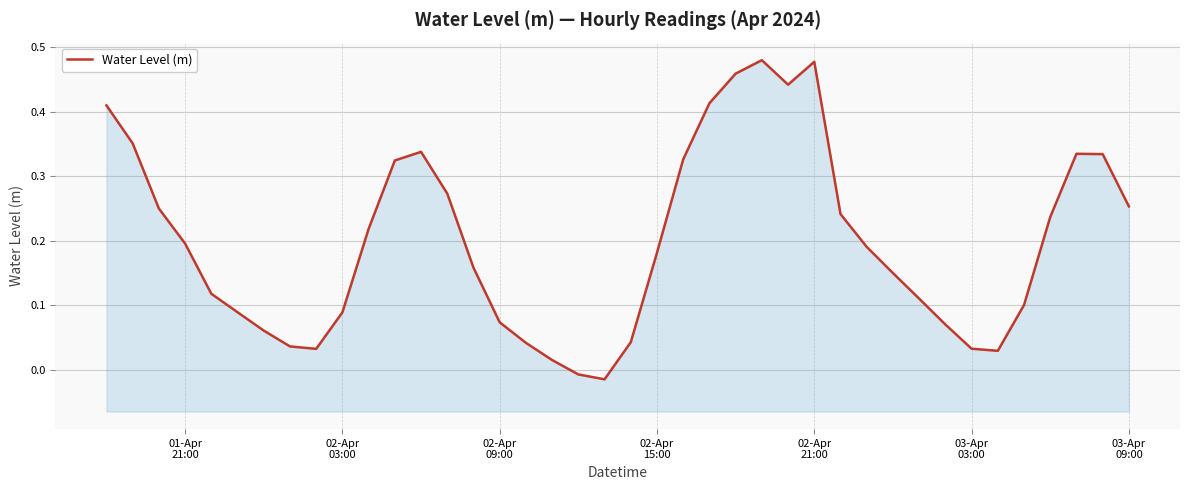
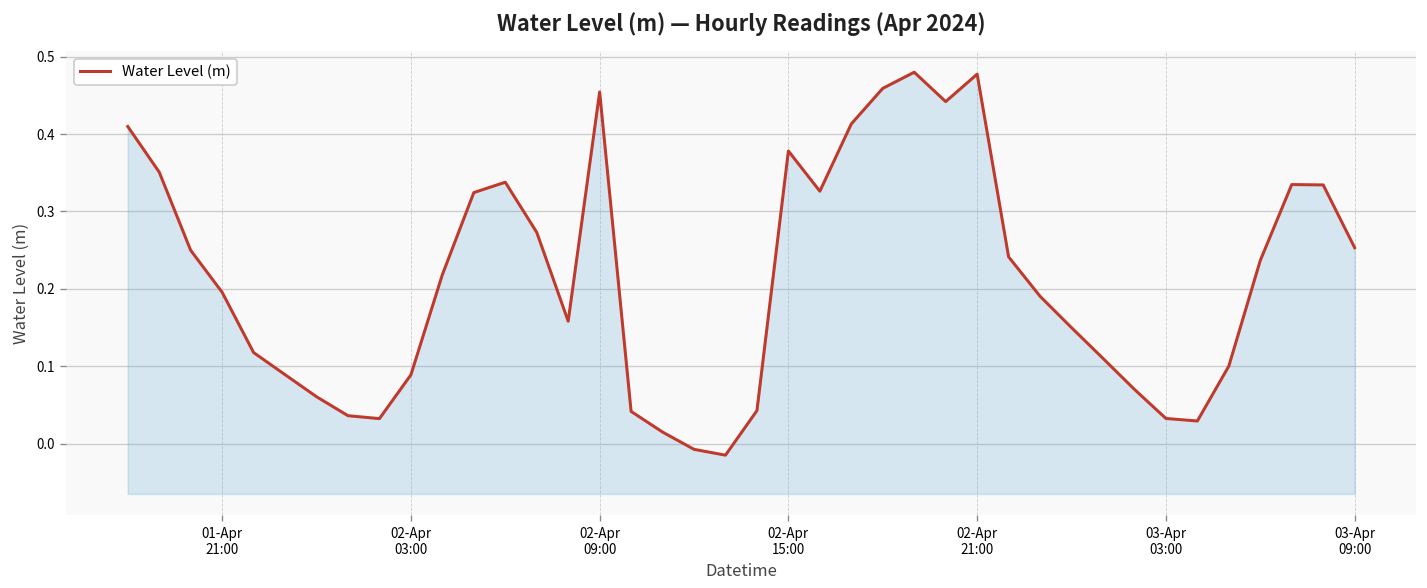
02-Apr 09:00: 0.07 -> 0.45
02-Apr 15:00: 0.18 -> 0.38
